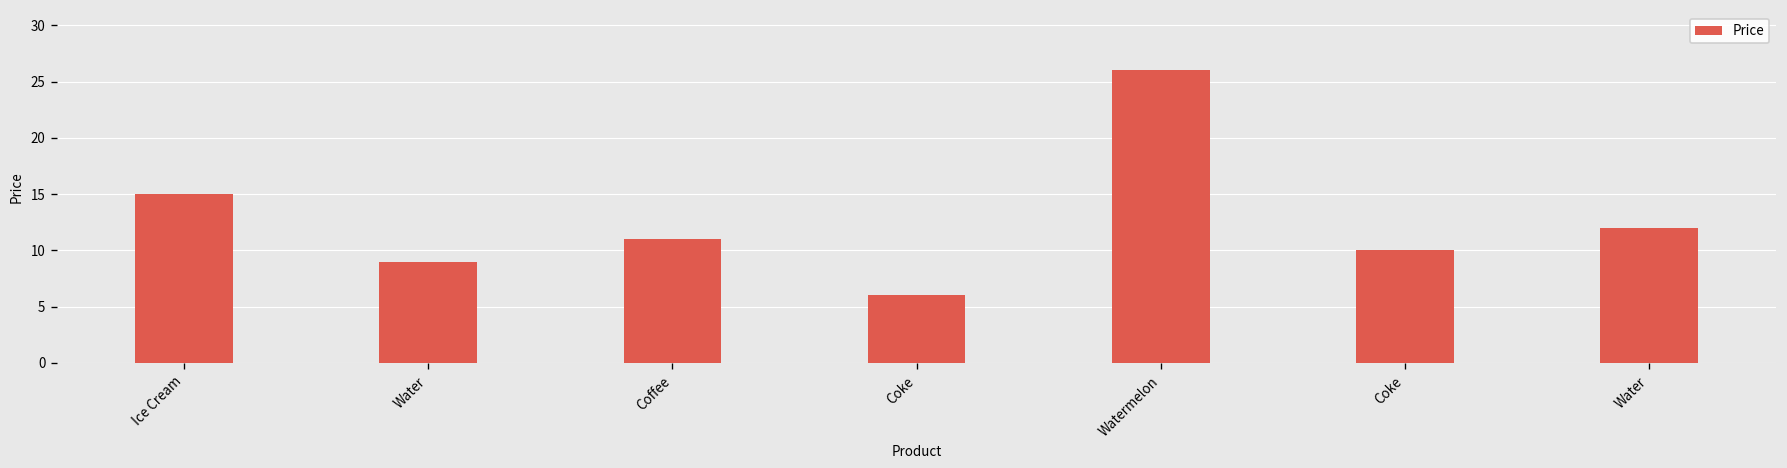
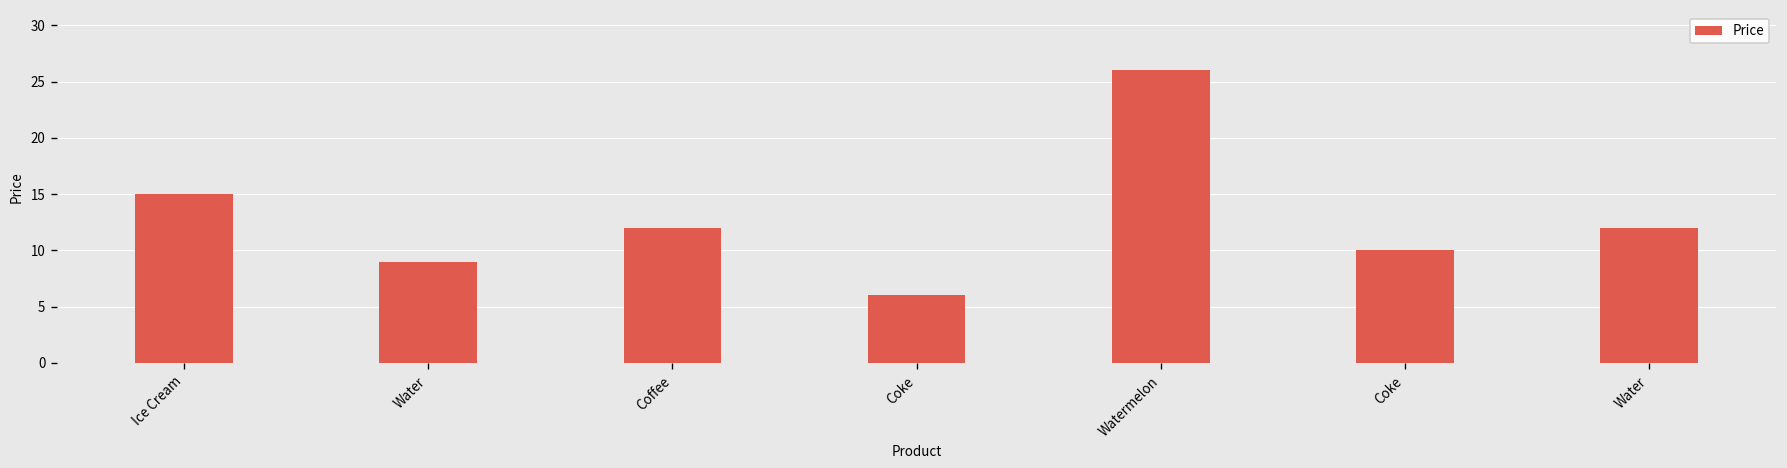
Coffee: 11 -> 12
